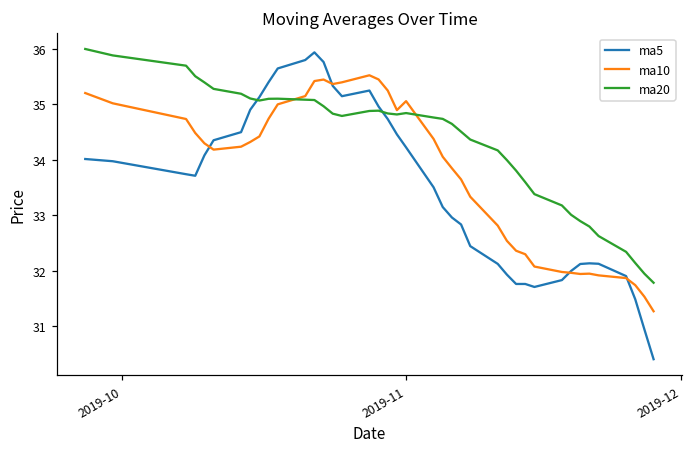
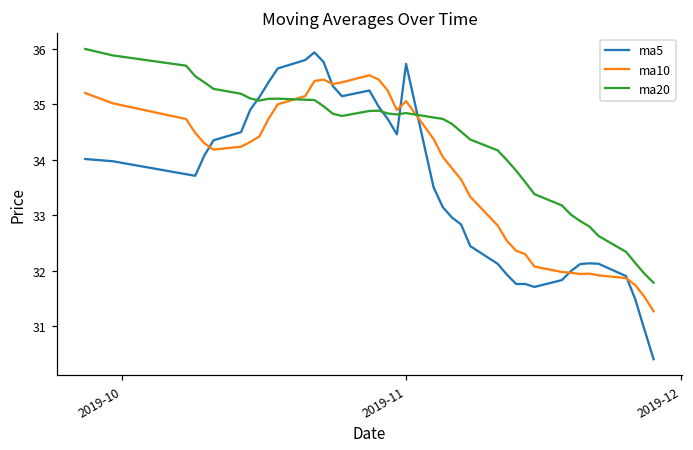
ma5, 2019-11: 34.2 -> 35.7
